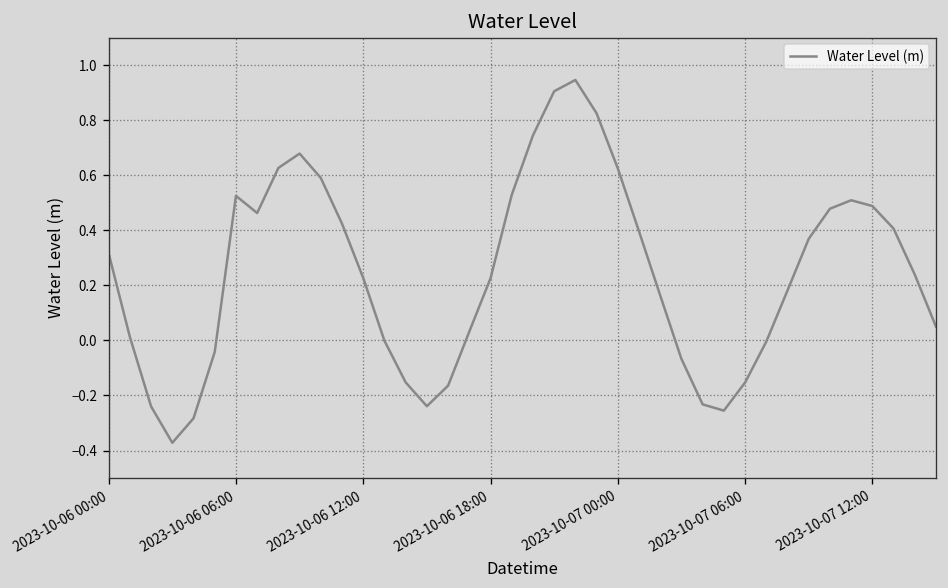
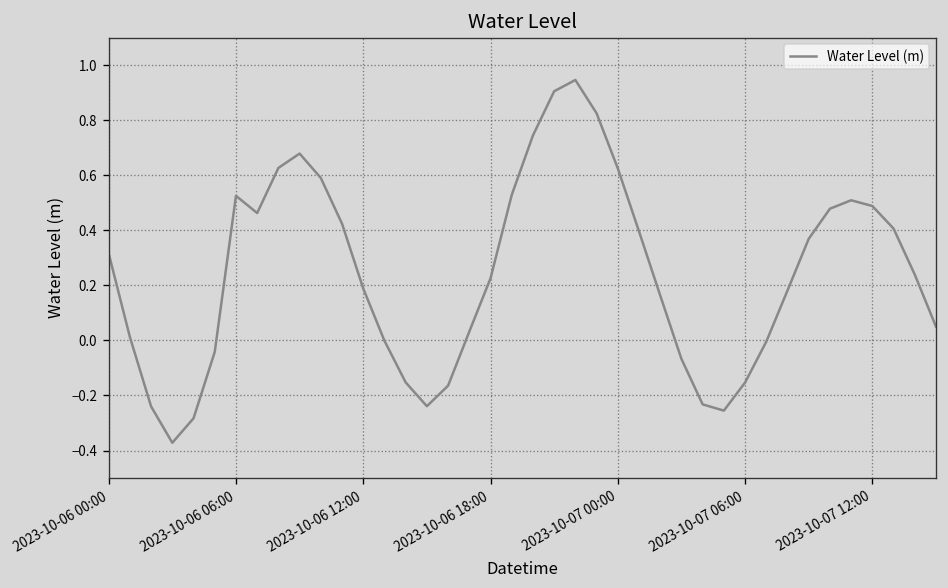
2023-10-06 12:00: 0.23 -> 0.19
